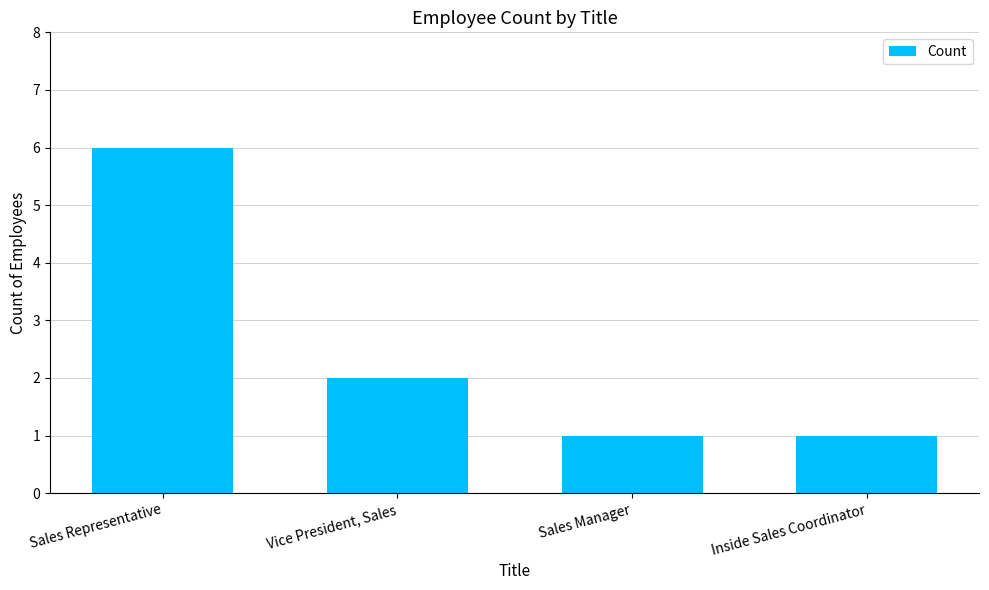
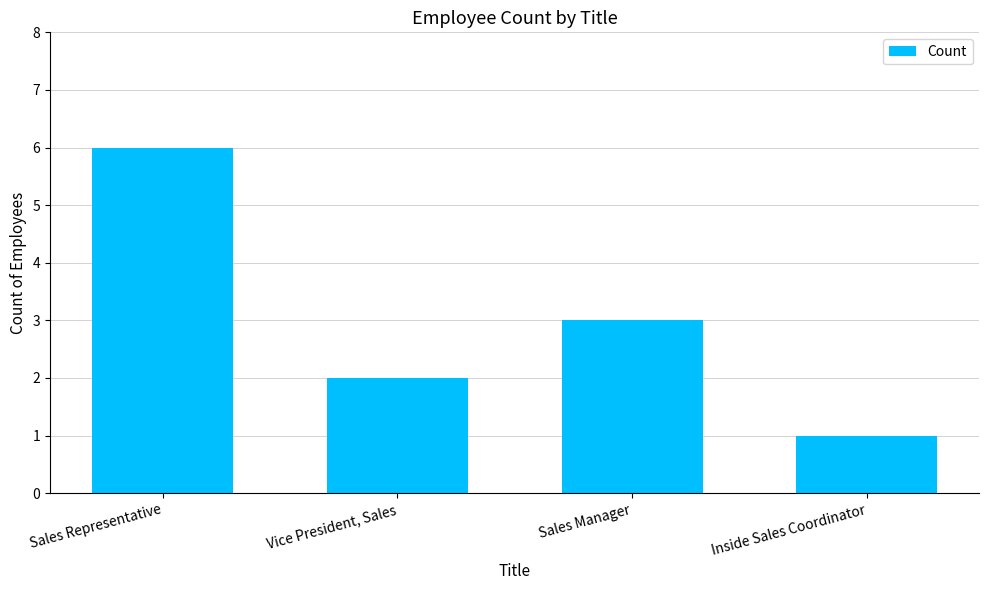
Sales Manager: 1 -> 3
